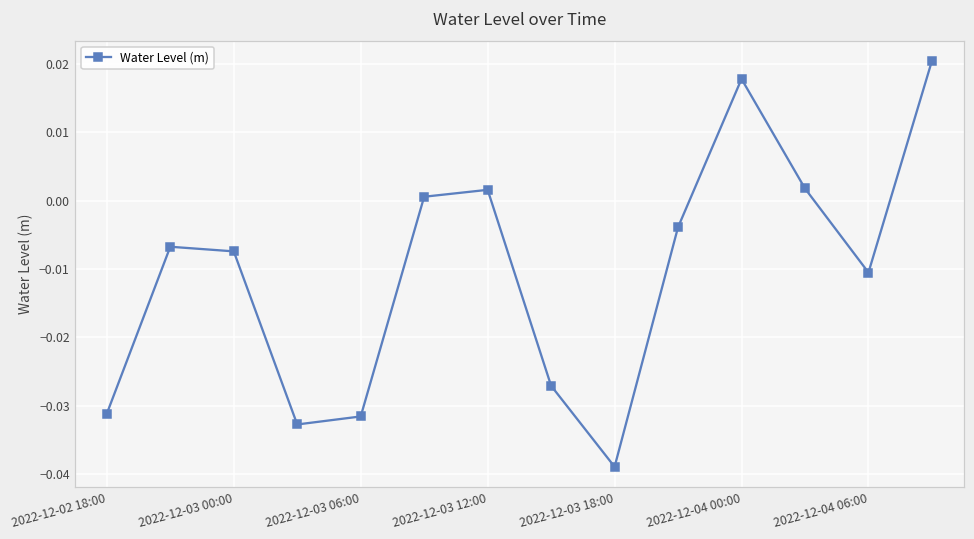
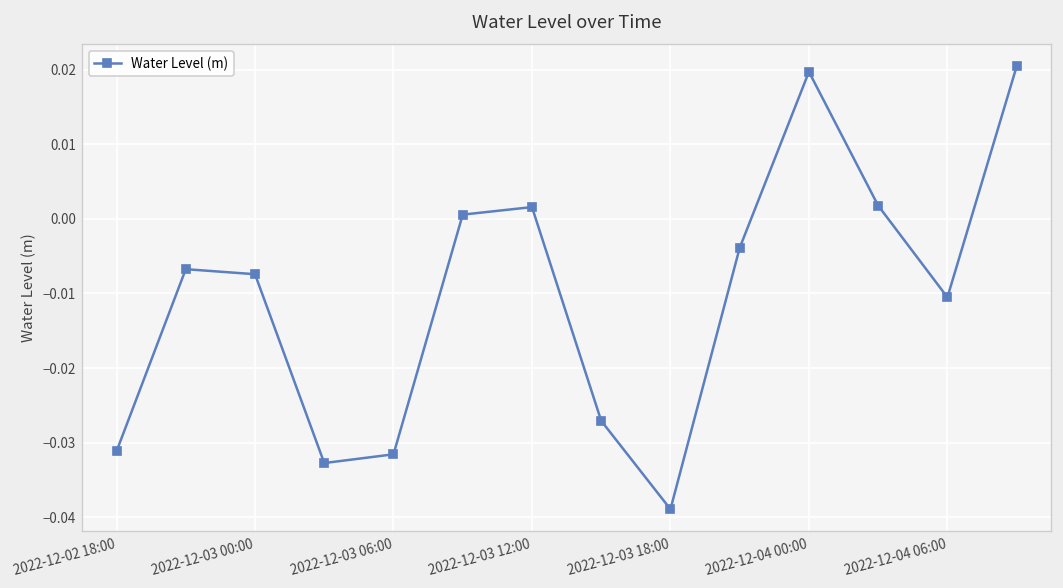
2022-12-04 00:00: 0.018 -> 0.020
